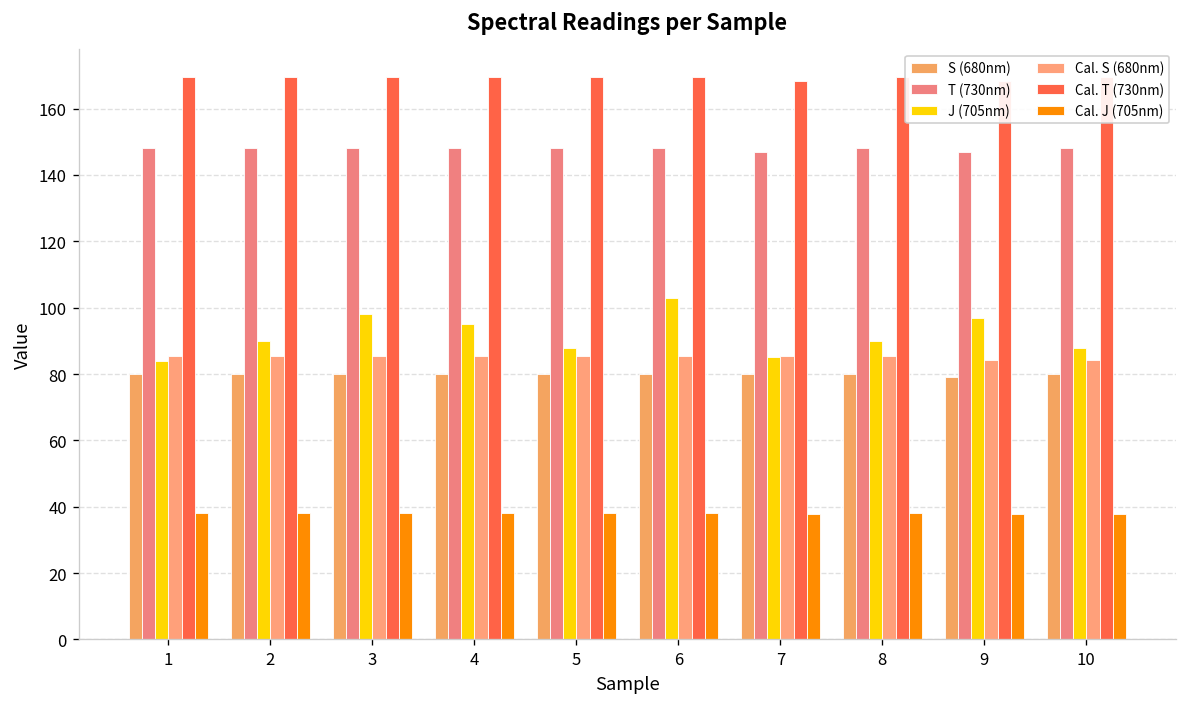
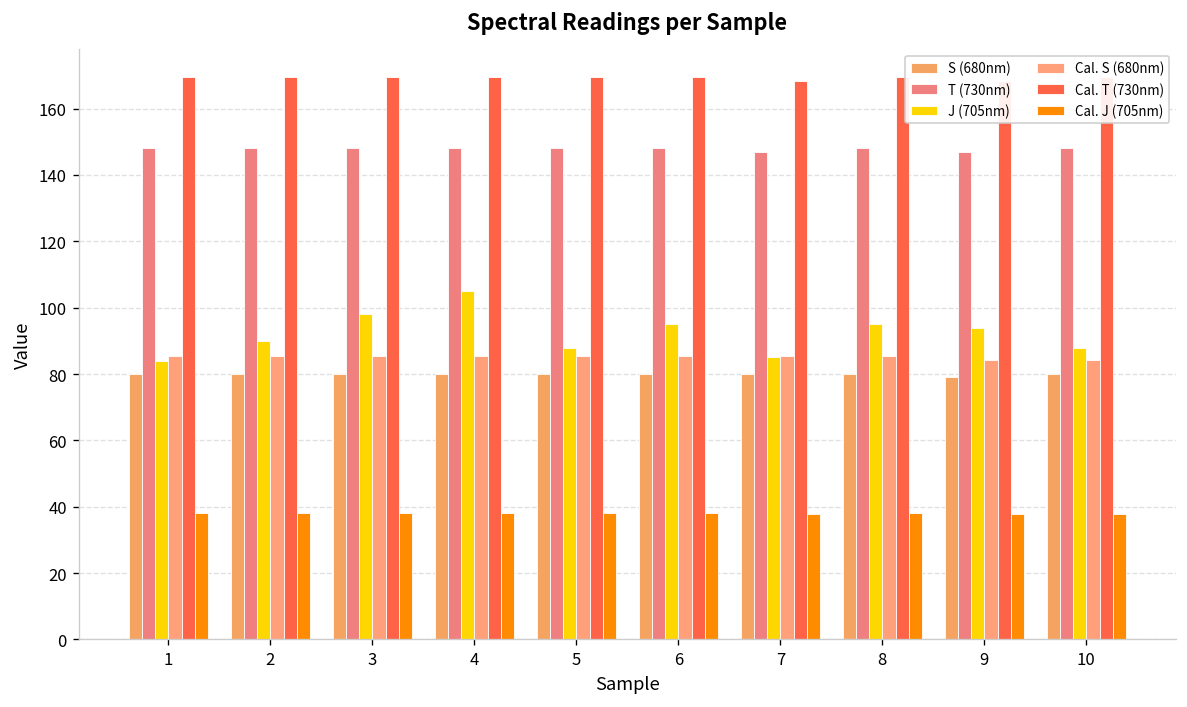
J (705nm), 4: 95 -> 105
J (705nm), 6: 103 -> 95
J (705nm), 8: 90 -> 95
J (705nm), 9: 97 -> 94
